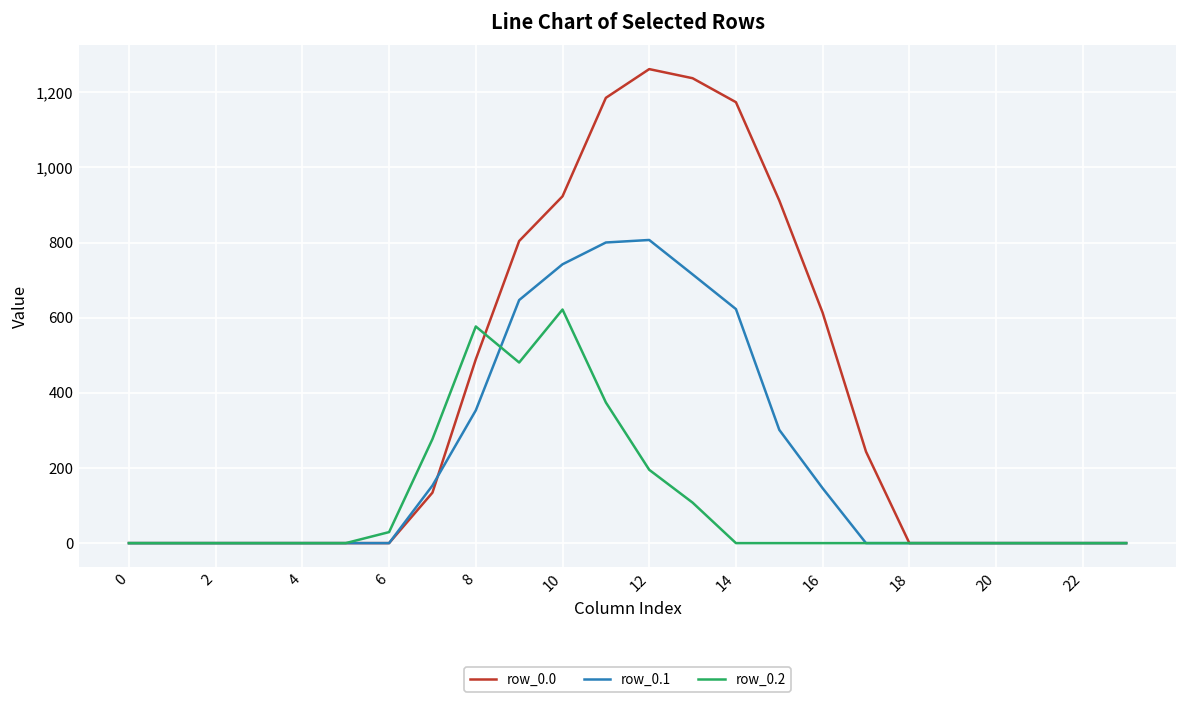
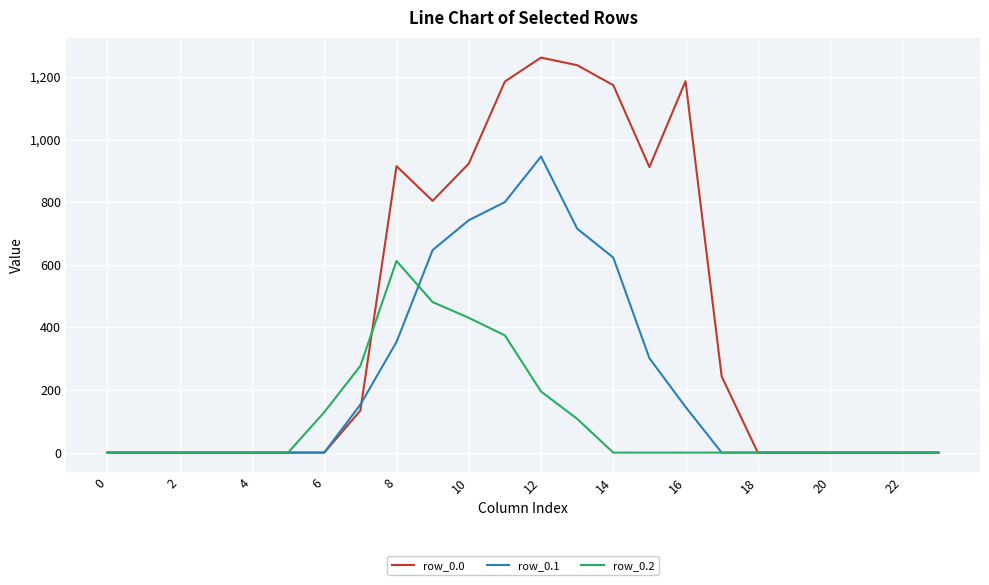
row_0.2, 6: 30 -> 130
row_0.0, 8: 490 -> 910
row_0.2, 8: 580 -> 610
row_0.2, 10: 620 -> 430
row_0.1, 12: 810 -> 950
row_0.0, 16: 610 -> 1,190
